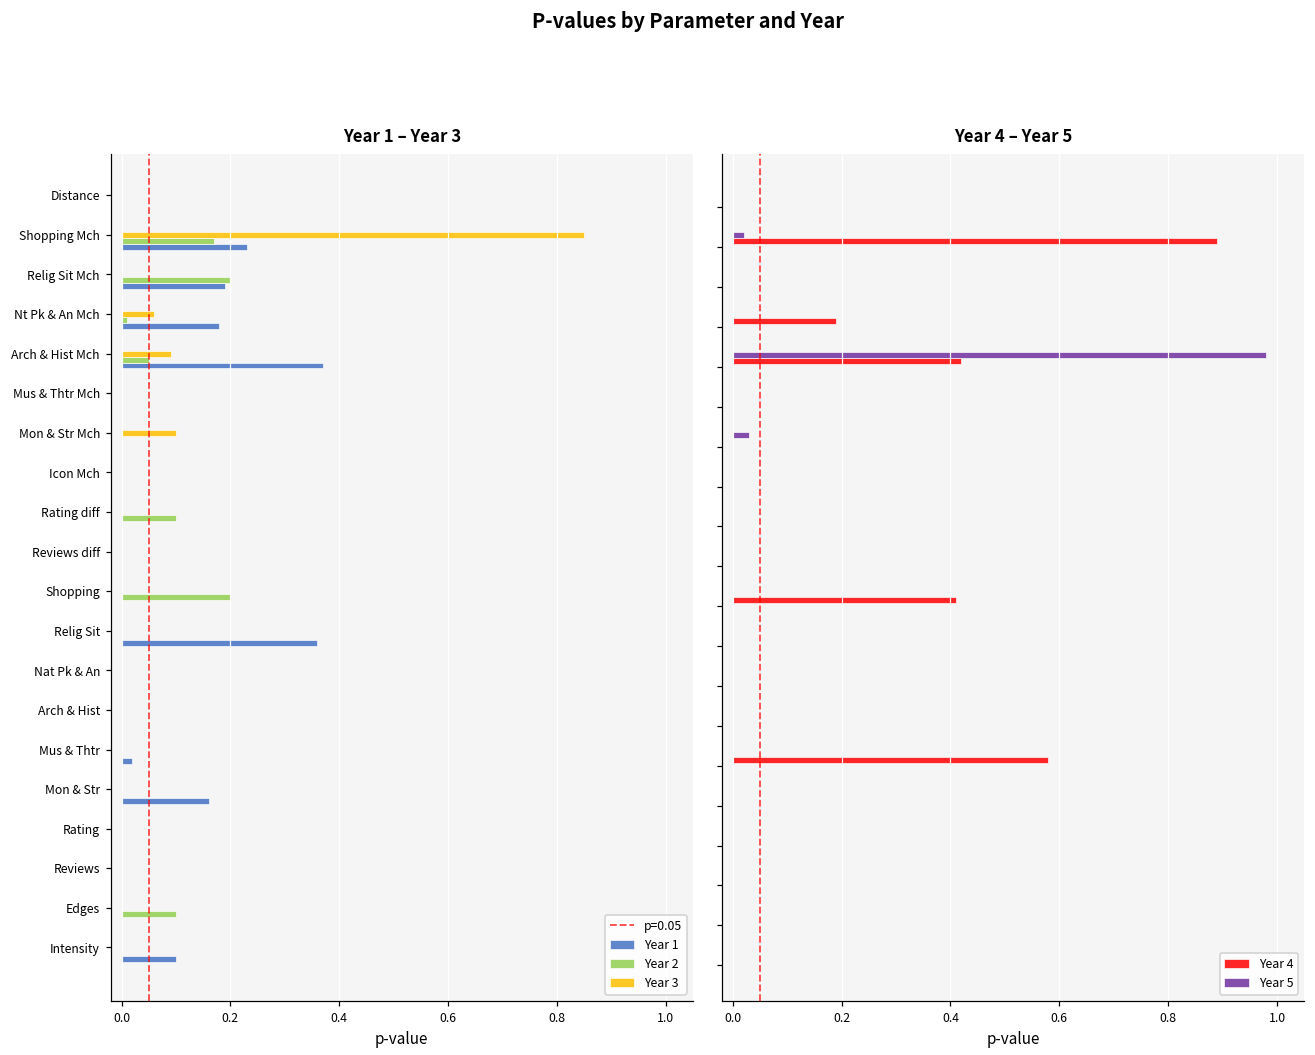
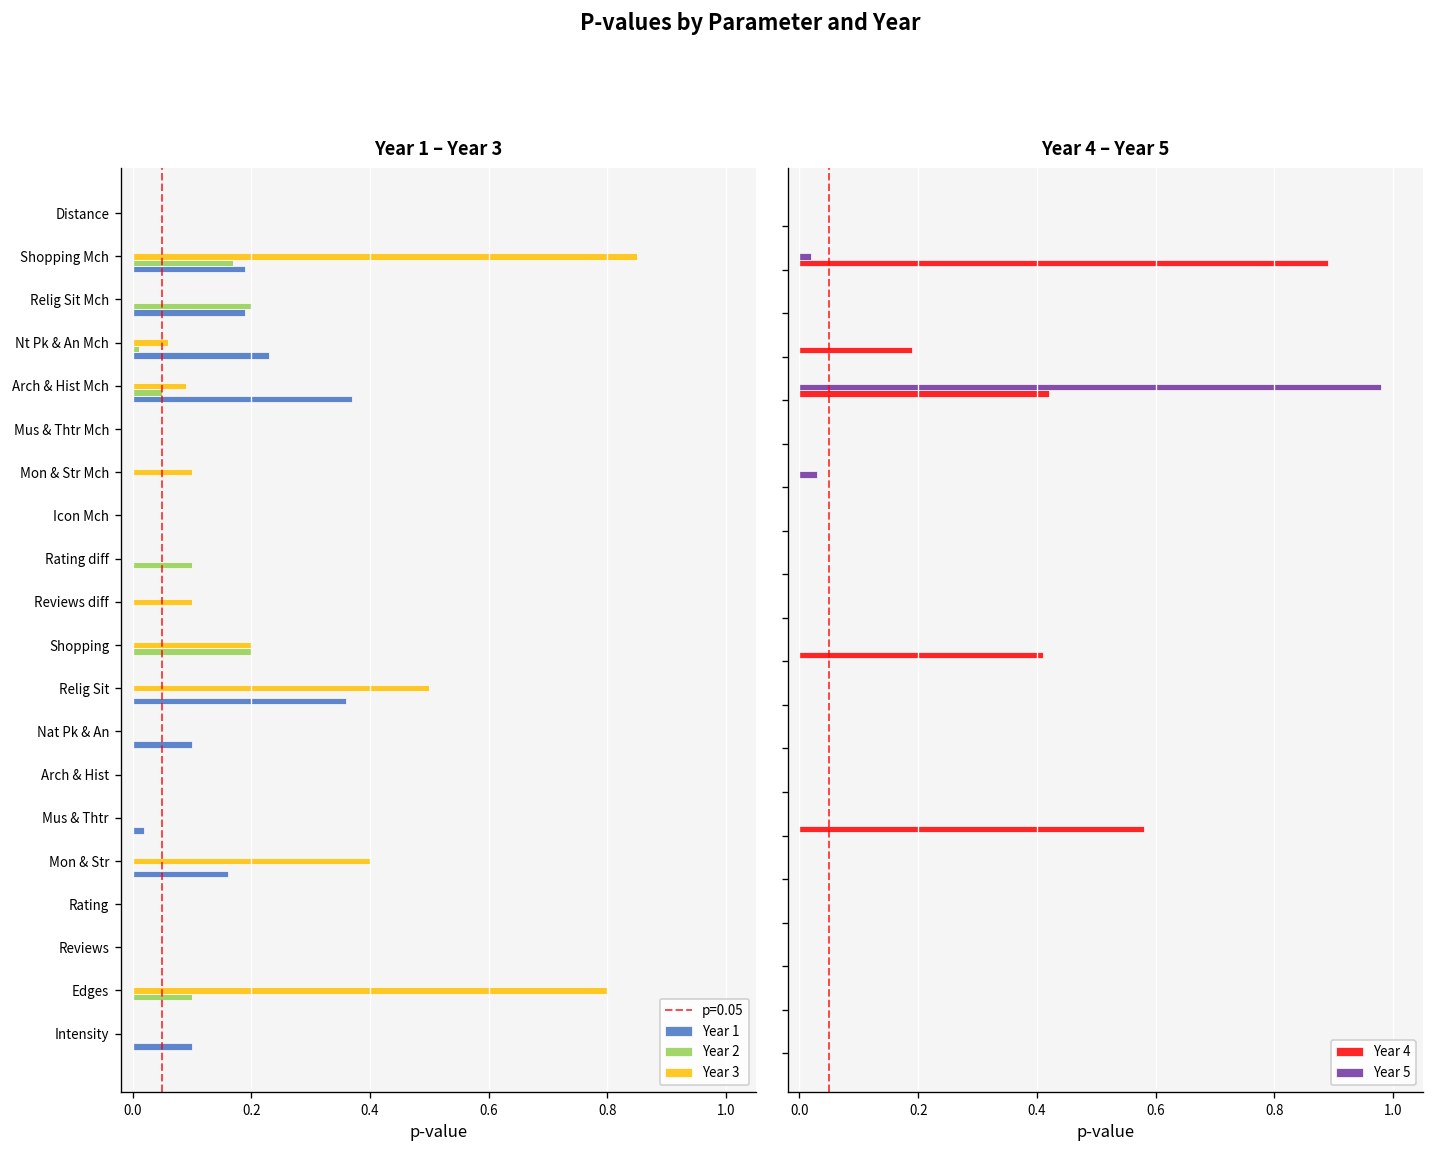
Year 1 – Year 3, Year 1, Shopping Mch: 0.23 -> 0.19
Year 1 – Year 3, Year 1, Nt Pk & An Mch: 0.18 -> 0.23
Year 1 – Year 3, Year 3, Reviews diff: 0.0 -> 0.1
Year 1 – Year 3, Year 3, Shopping: 0.0 -> 0.2
Year 1 – Year 3, Year 3, Relig Sit: 0.0 -> 0.5
Year 1 – Year 3, Year 1, Nat Pk & An: 0.0 -> 0.1
Year 1 – Year 3, Year 3, Mon & Str: 0.0 -> 0.4
Year 1 – Year 3, Year 3, Edges: 0.0 -> 0.8
